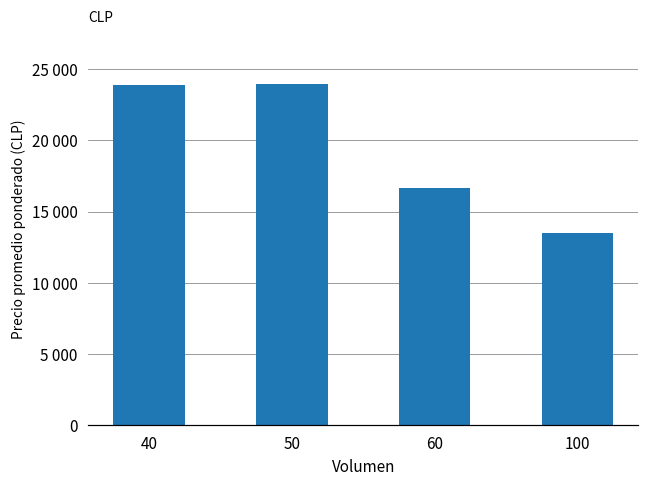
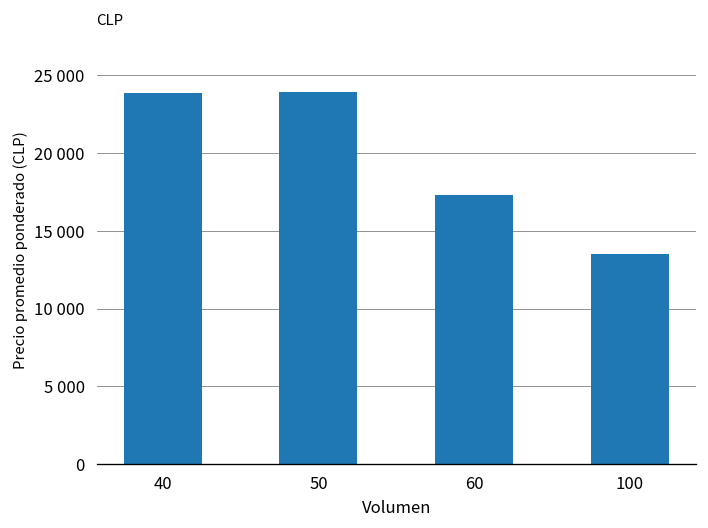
60: 16600 -> 17300
